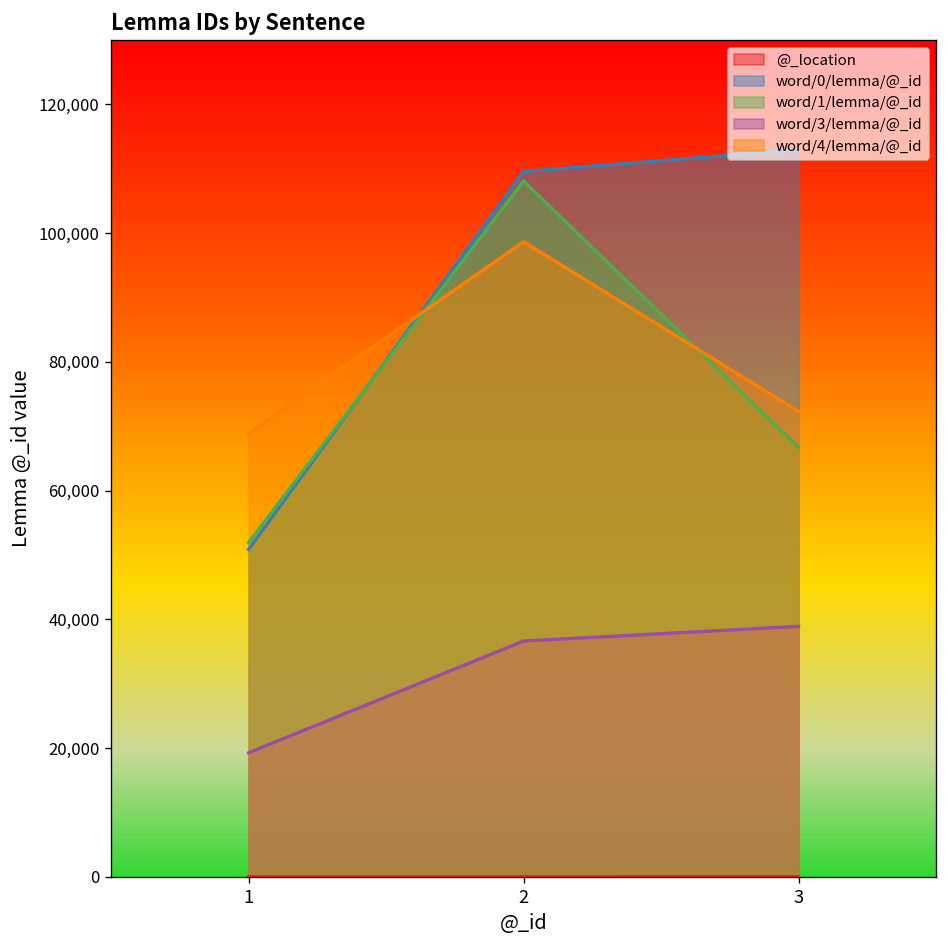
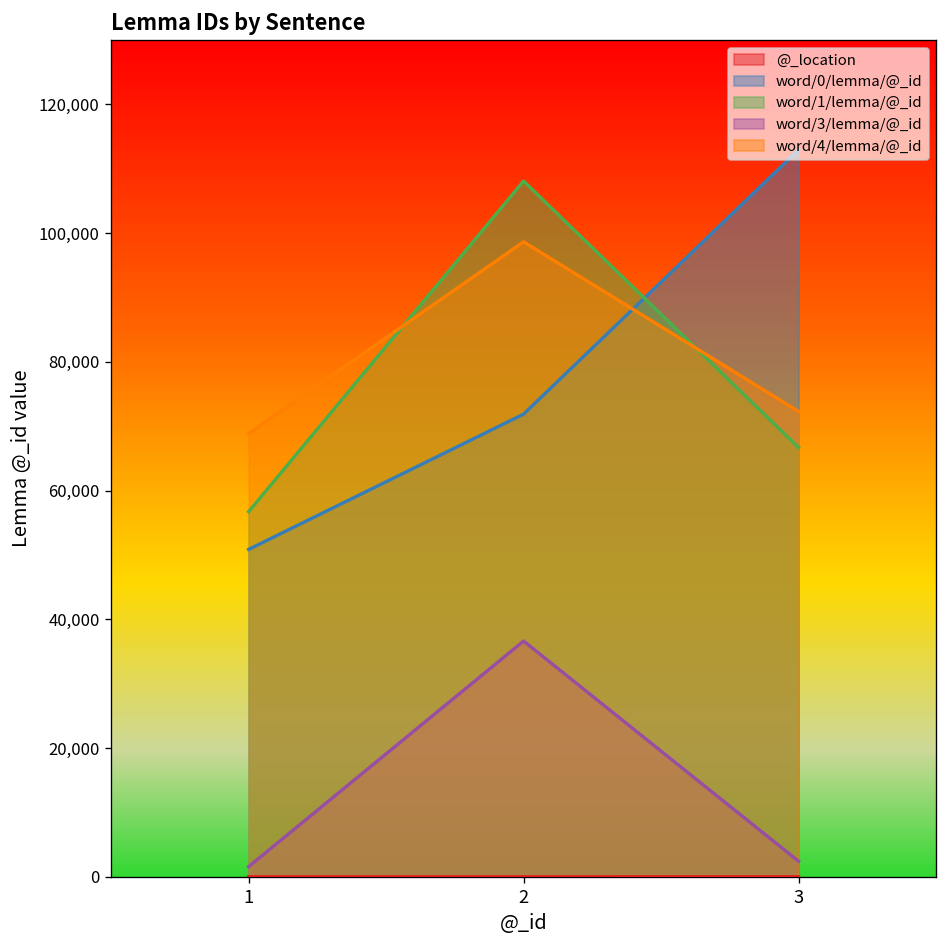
word/1/lemma/@_id, 1: 52,000 -> 57,000
word/3/lemma/@_id, 1: 19,000 -> 2,000
word/0/lemma/@_id, 2: 110,000 -> 72,000
word/3/lemma/@_id, 3: 39,000 -> 2,000
